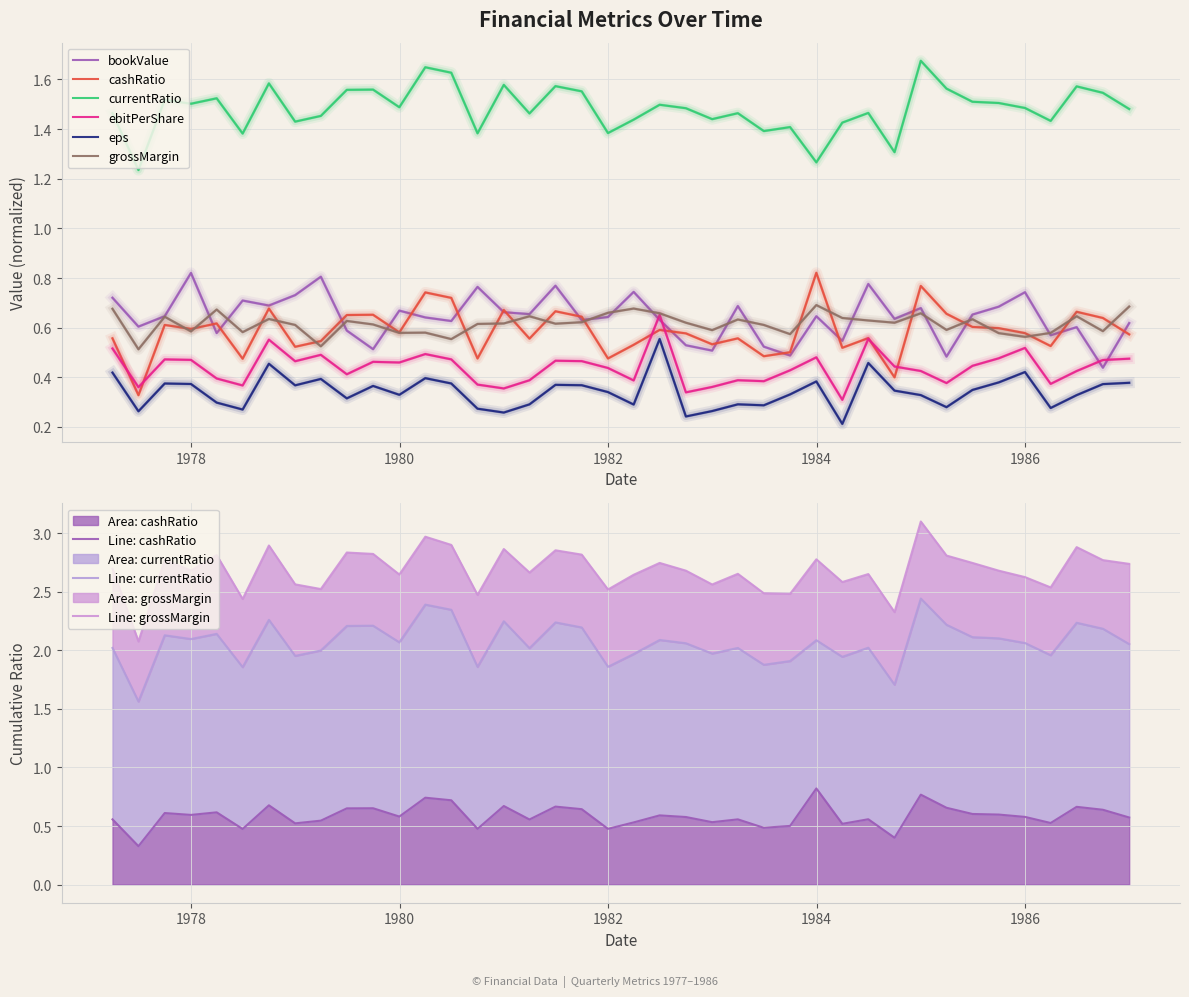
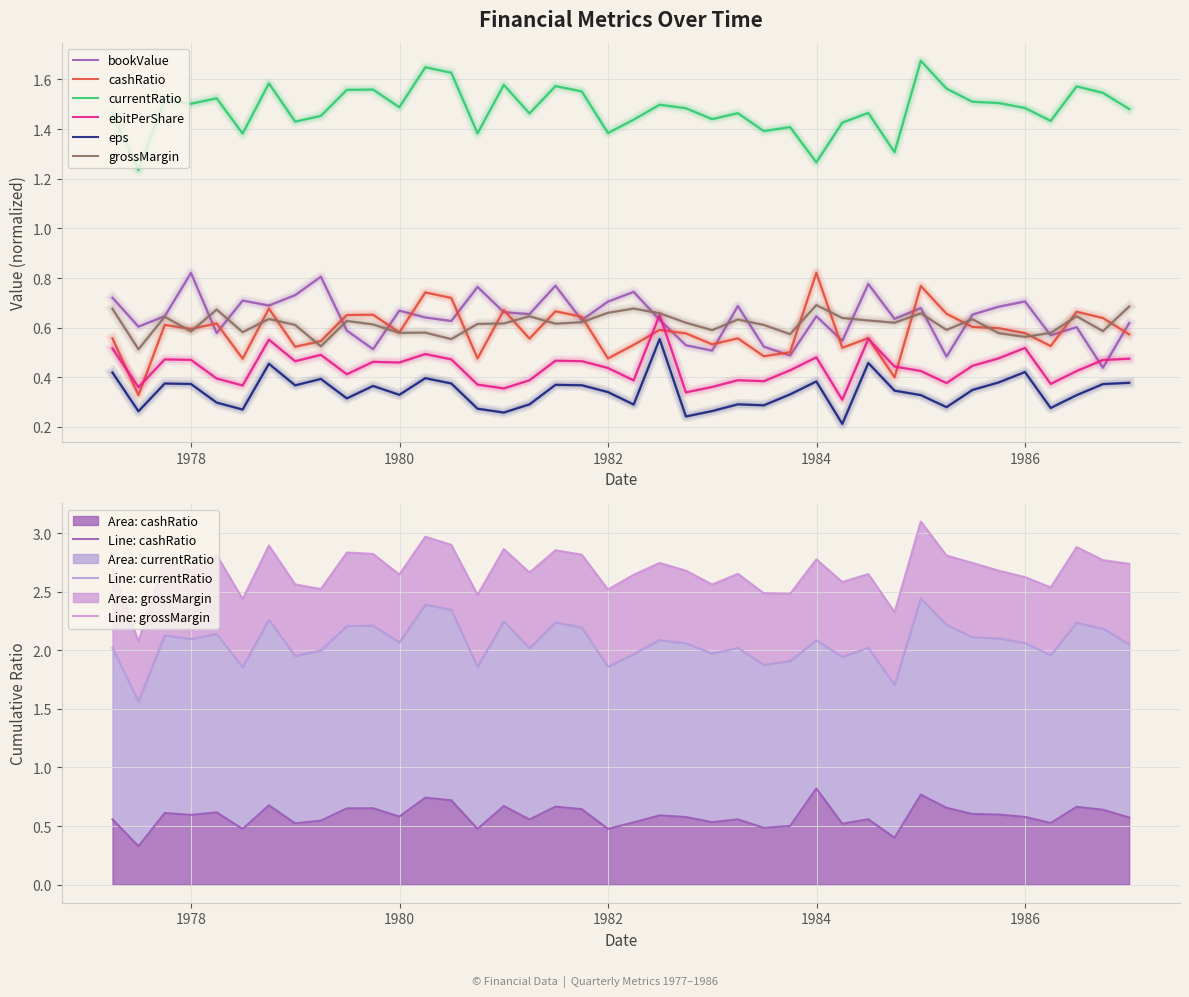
Financial Metrics Over Time, bookValue, 1982: 0.64 -> 0.71
Financial Metrics Over Time, bookValue, 1986: 0.74 -> 0.71
